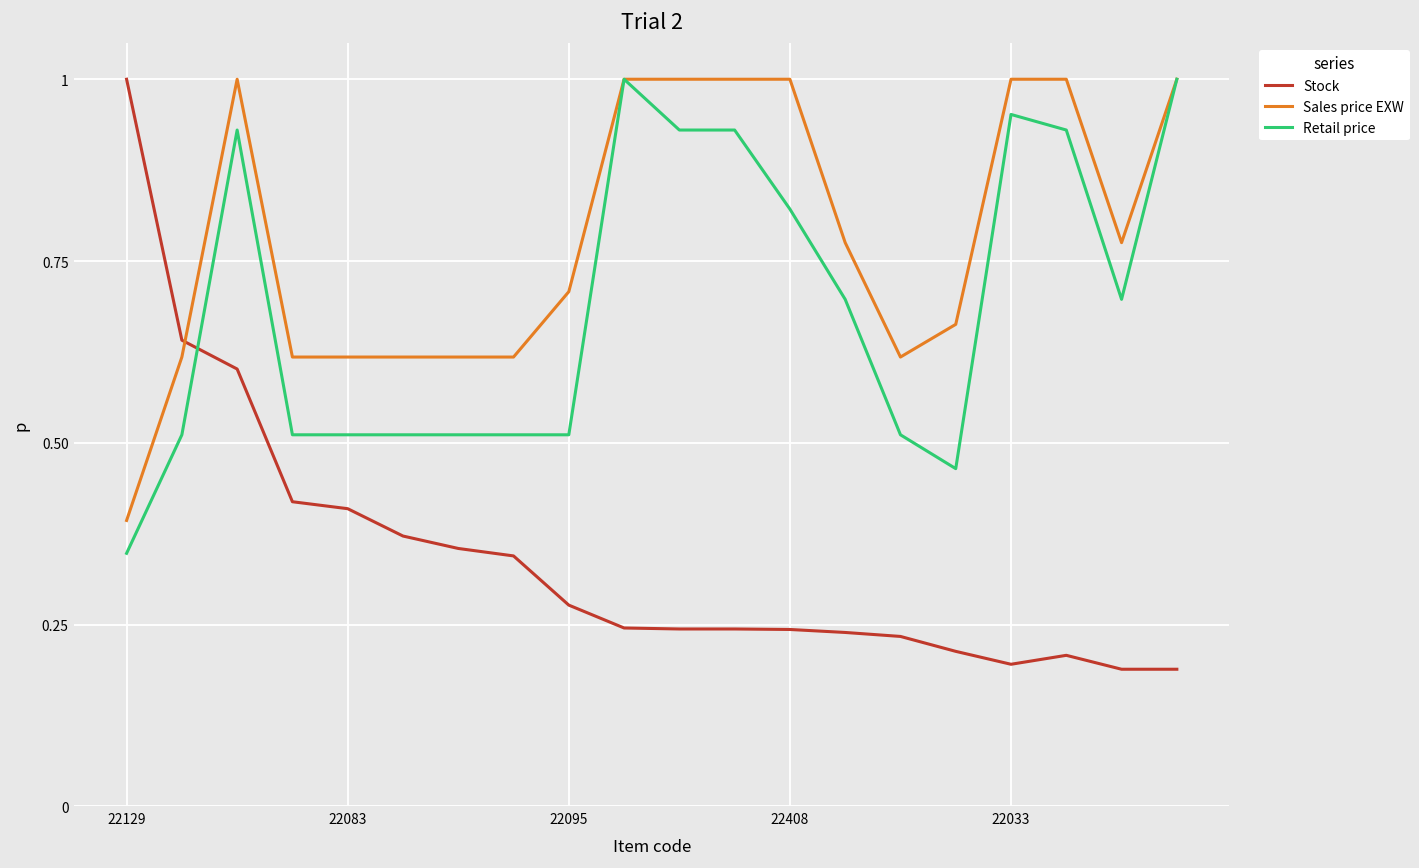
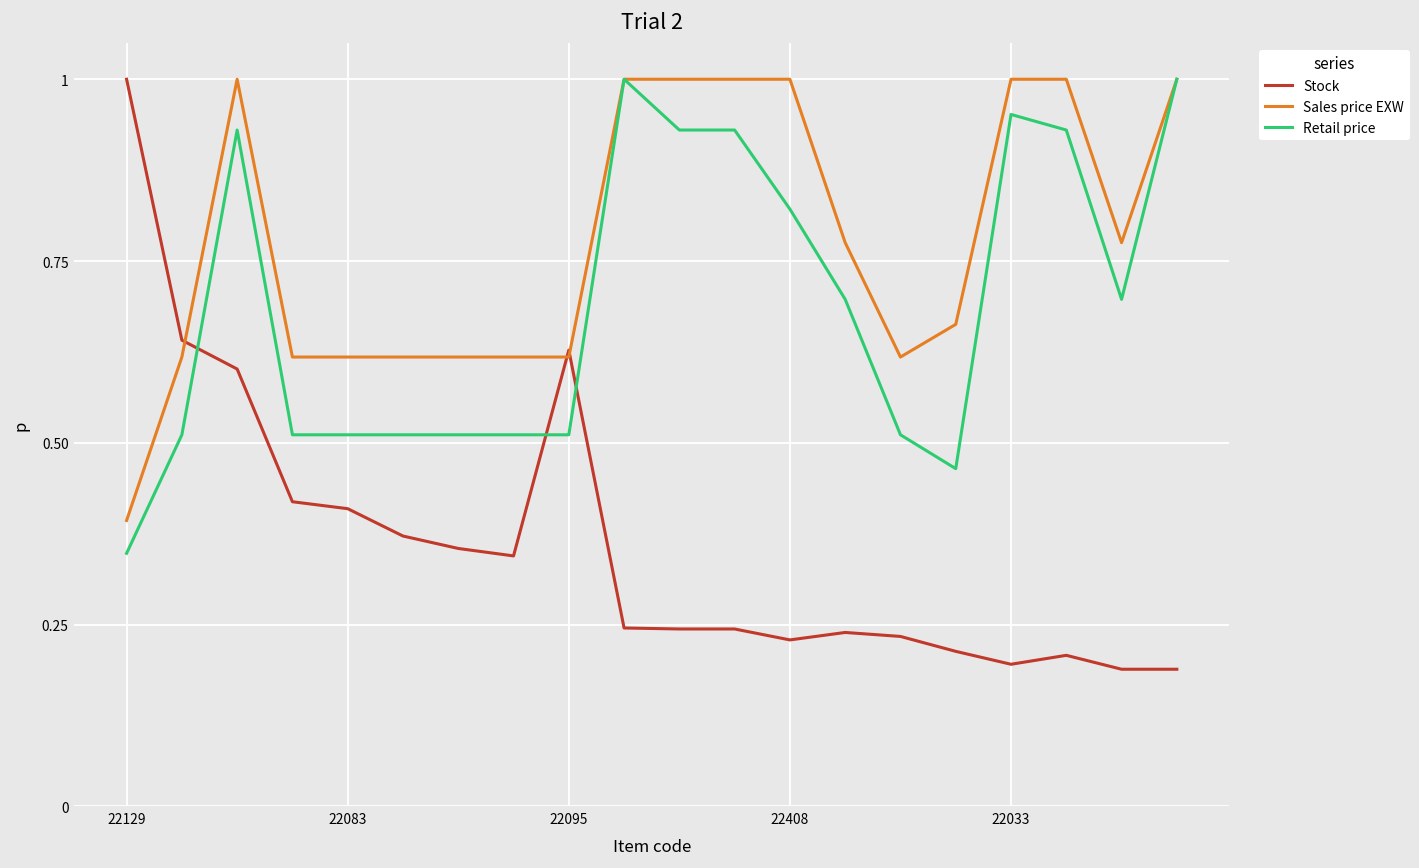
Stock, 22095: 0.28 -> 0.63
Sales price EXW, 22095: 0.71 -> 0.62
Stock, 22408: 0.24 -> 0.23
